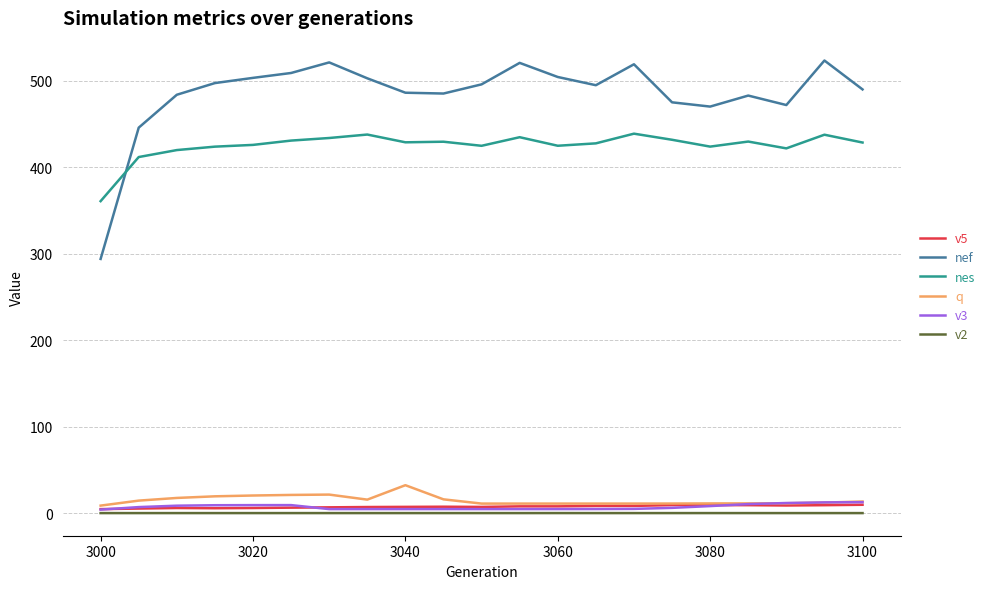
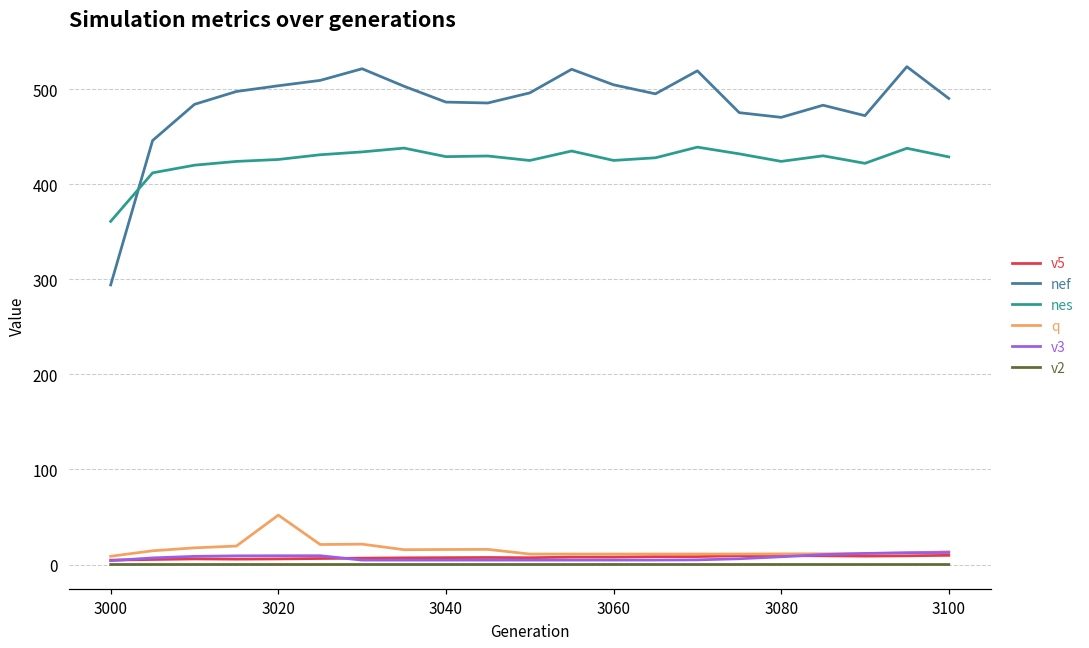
q, 3020: 20 -> 50
q, 3040: 30 -> 20
